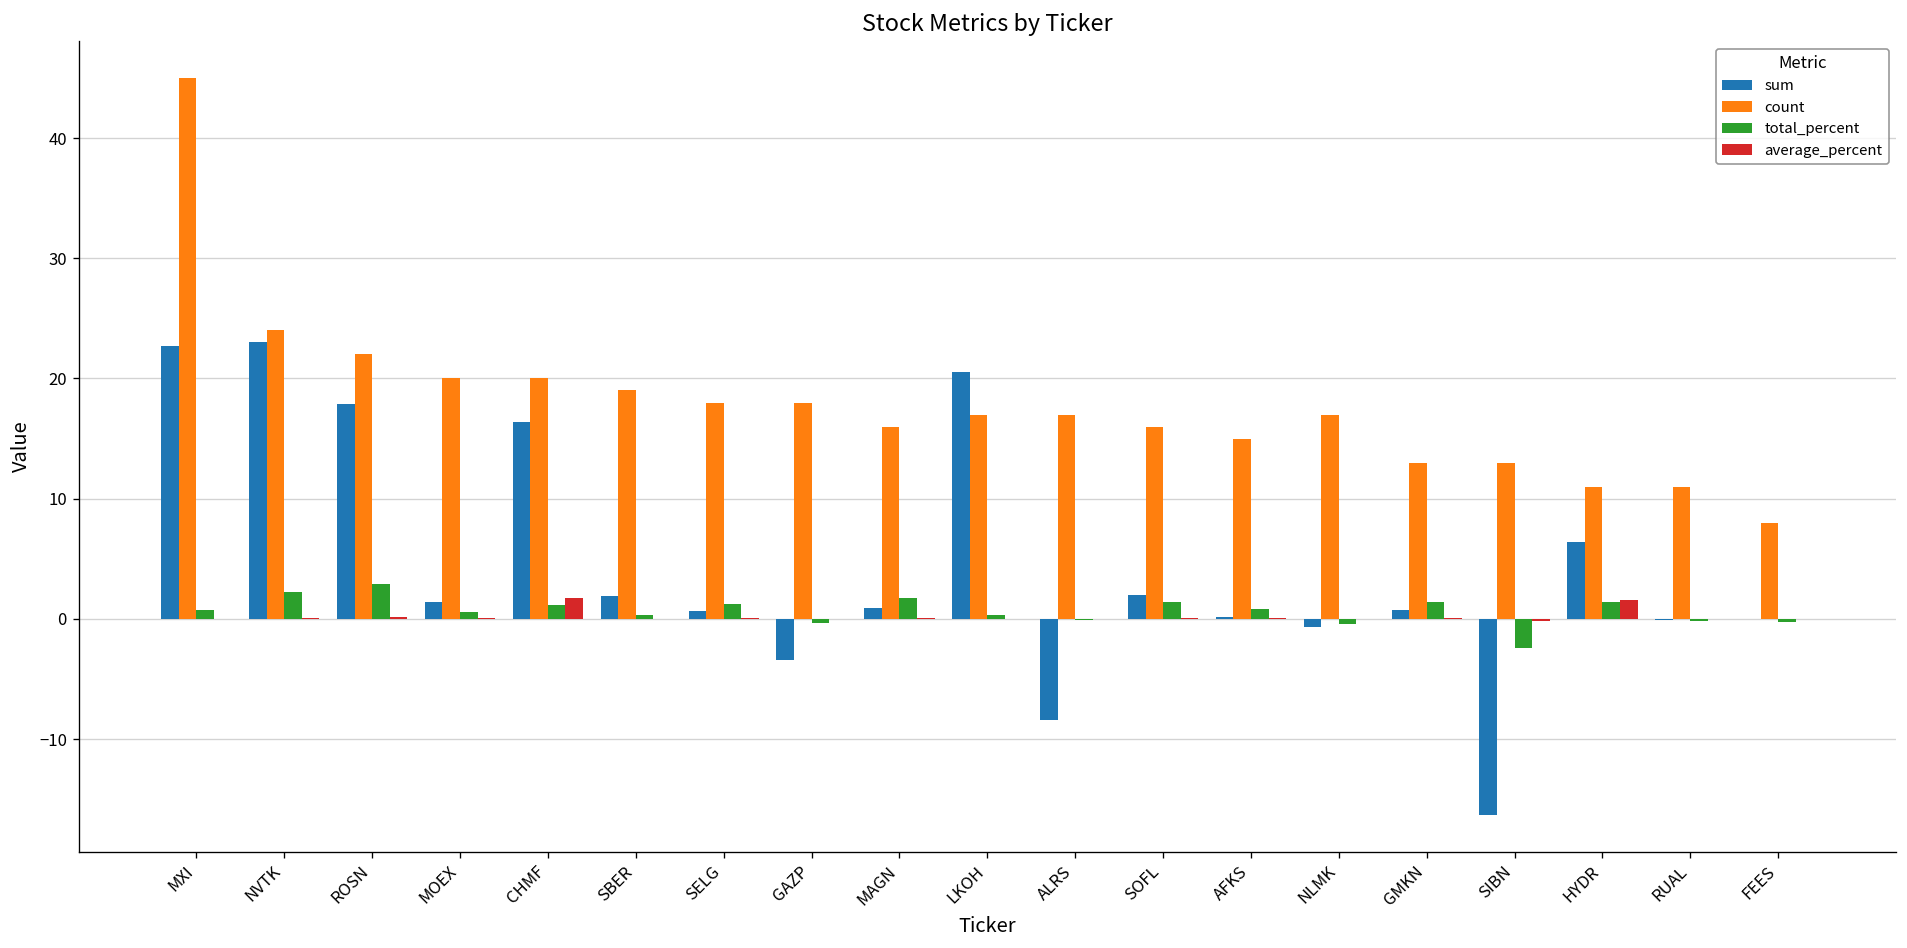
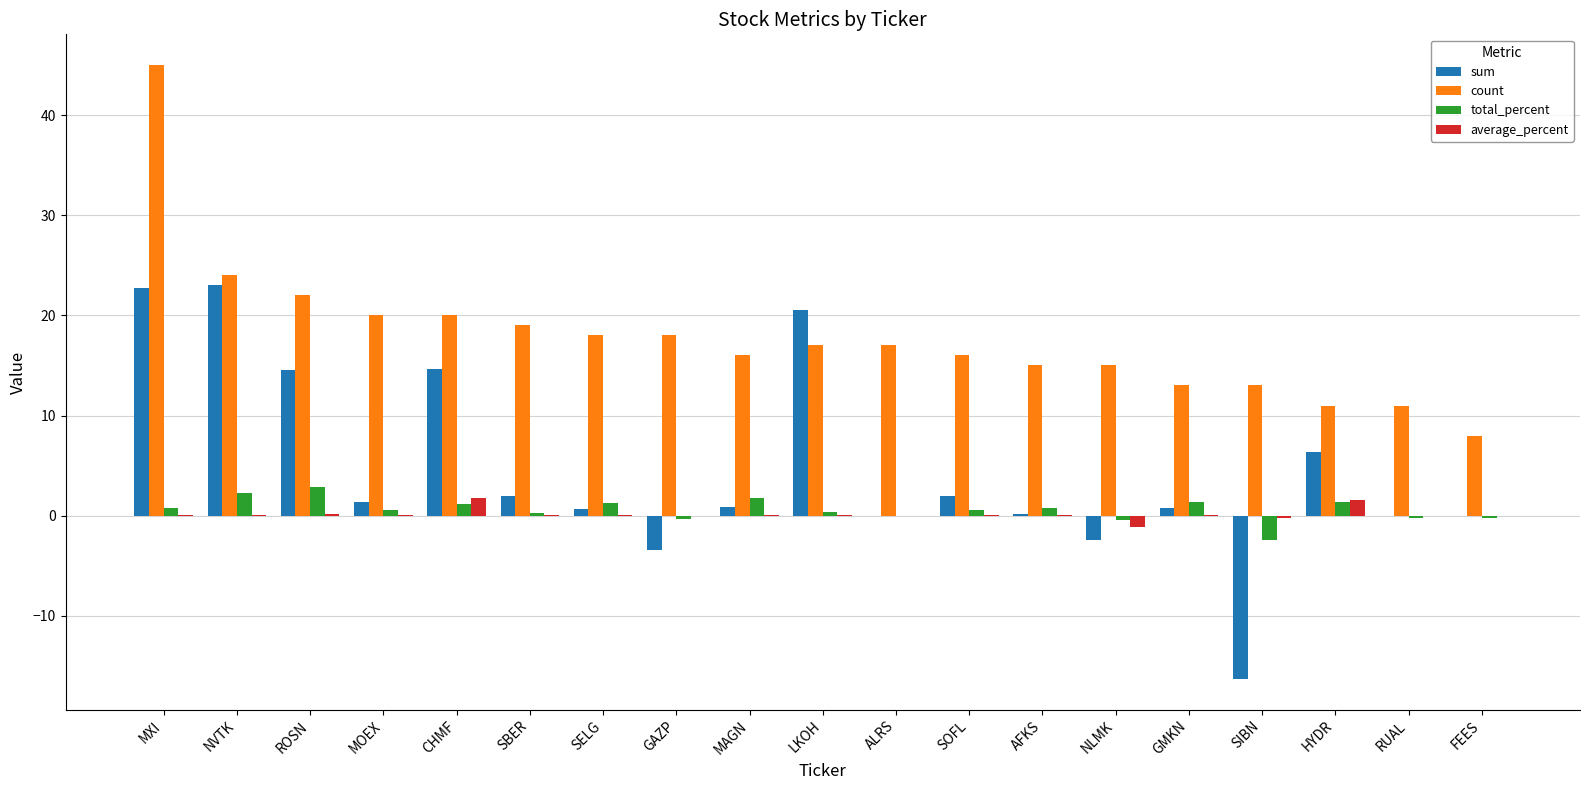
sum, ROSN: 17.9 -> 14.6
sum, CHMF: 16.4 -> 14.6
sum, ALRS: -8.4 -> 0.0
total_percent, SOFL: 1.4 -> 0.6
sum, NLMK: -0.7 -> -2.4
count, NLMK: 17 -> 15
average_percent, NLMK: 0.0 -> -1.1
